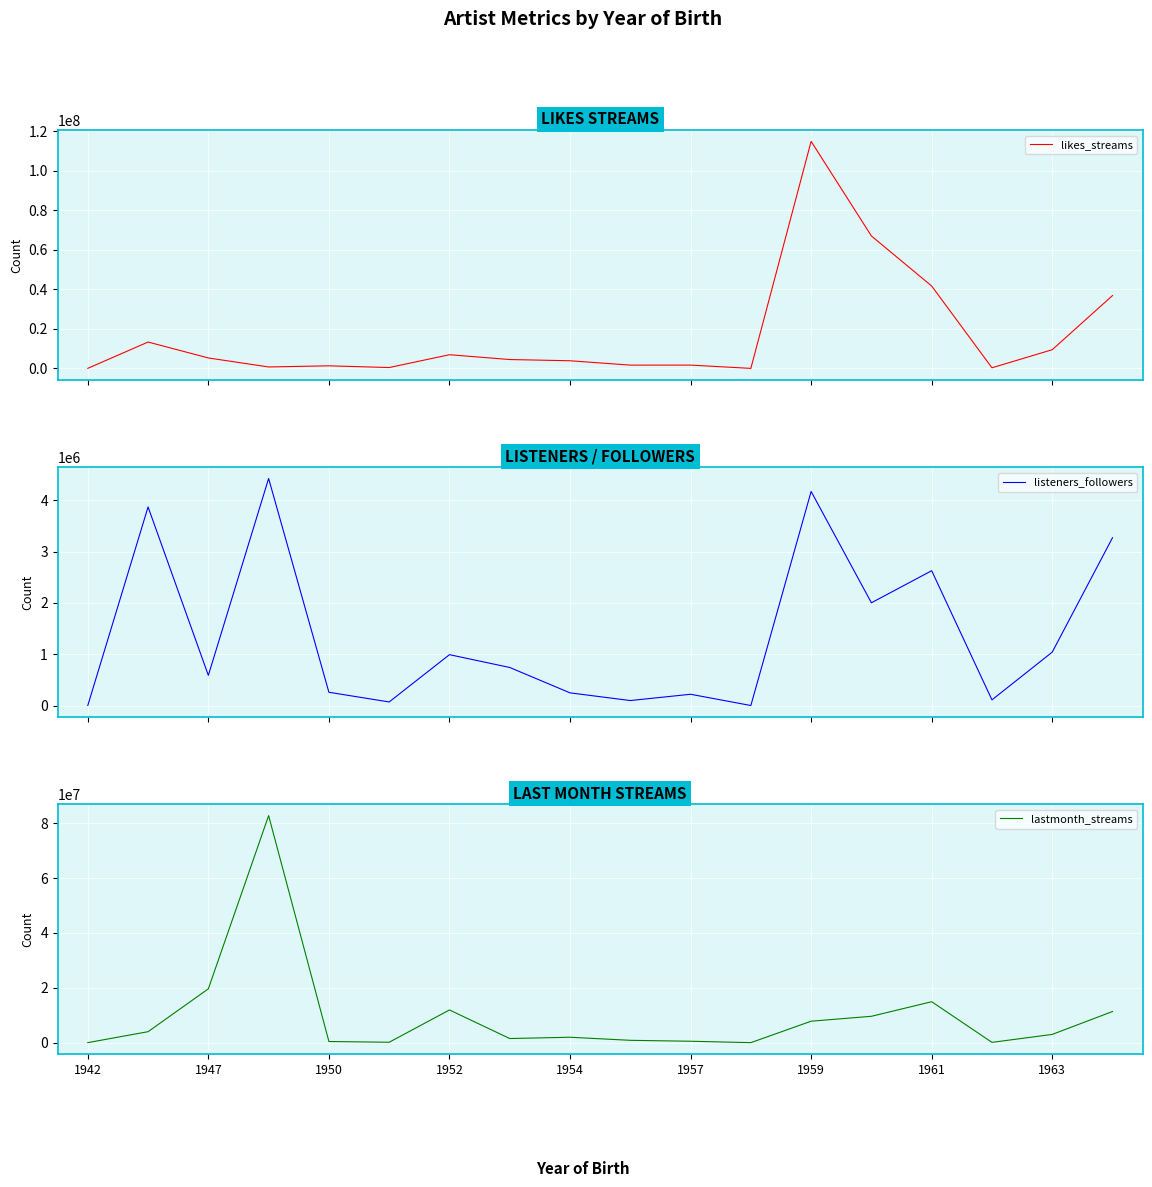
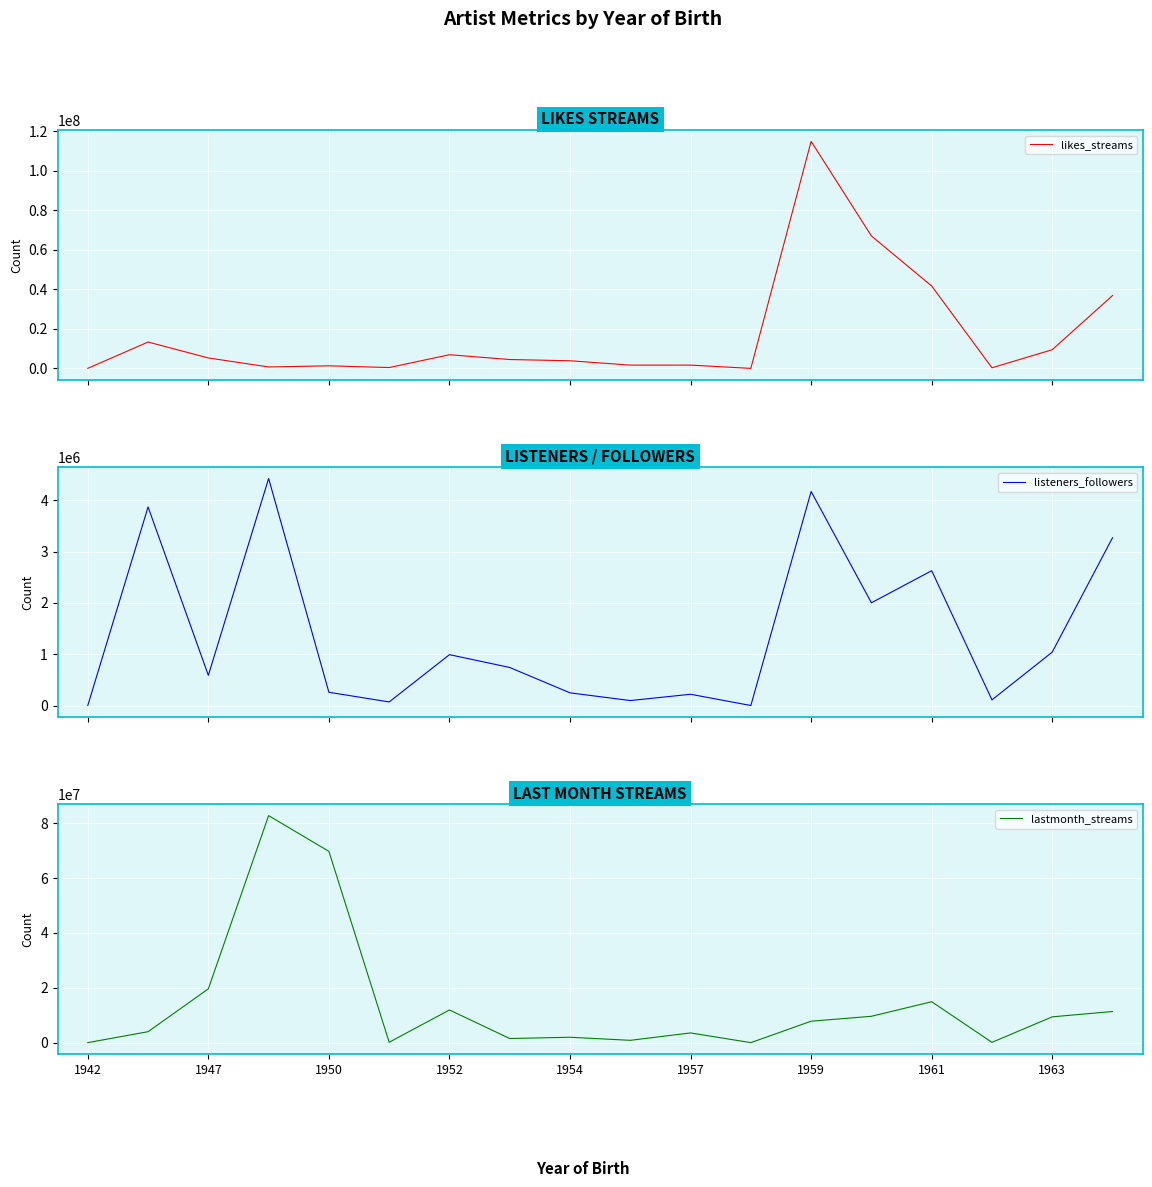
LAST MONTH STREAMS, 1950: 0 -> 70000000
LAST MONTH STREAMS, 1957: 1000000 -> 4000000
LAST MONTH STREAMS, 1963: 3000000 -> 9000000
